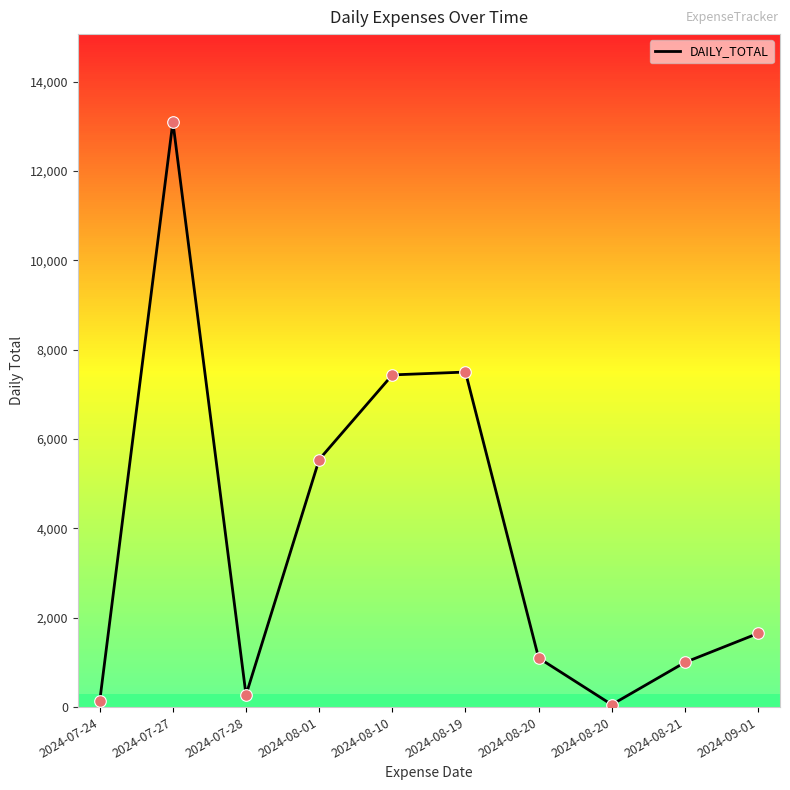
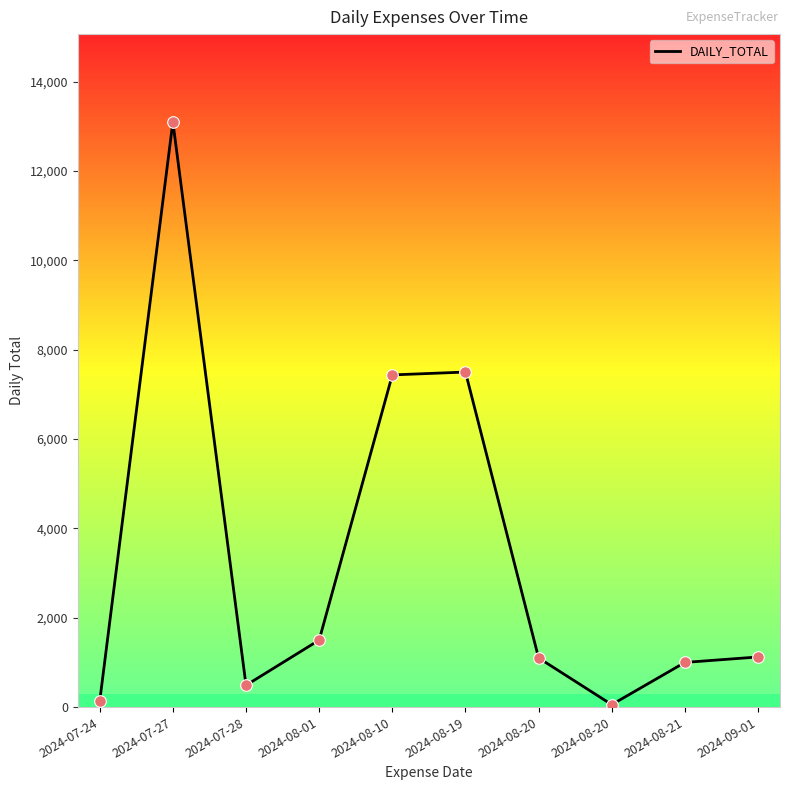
2024-07-28: 300 -> 500
2024-08-01: 5,500 -> 1,500
2024-09-01: 1,700 -> 1,100
